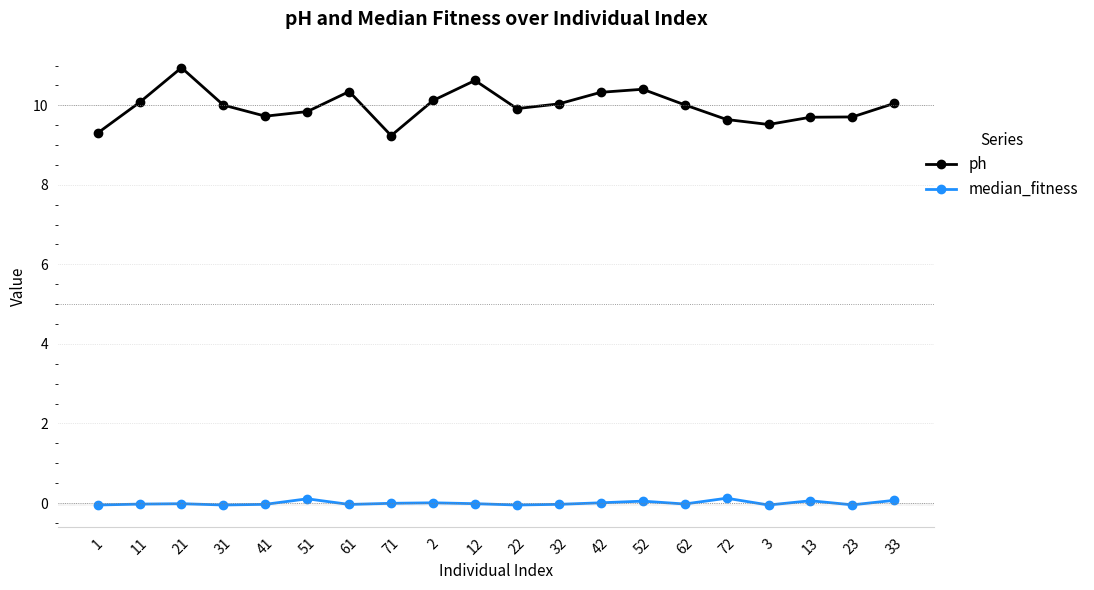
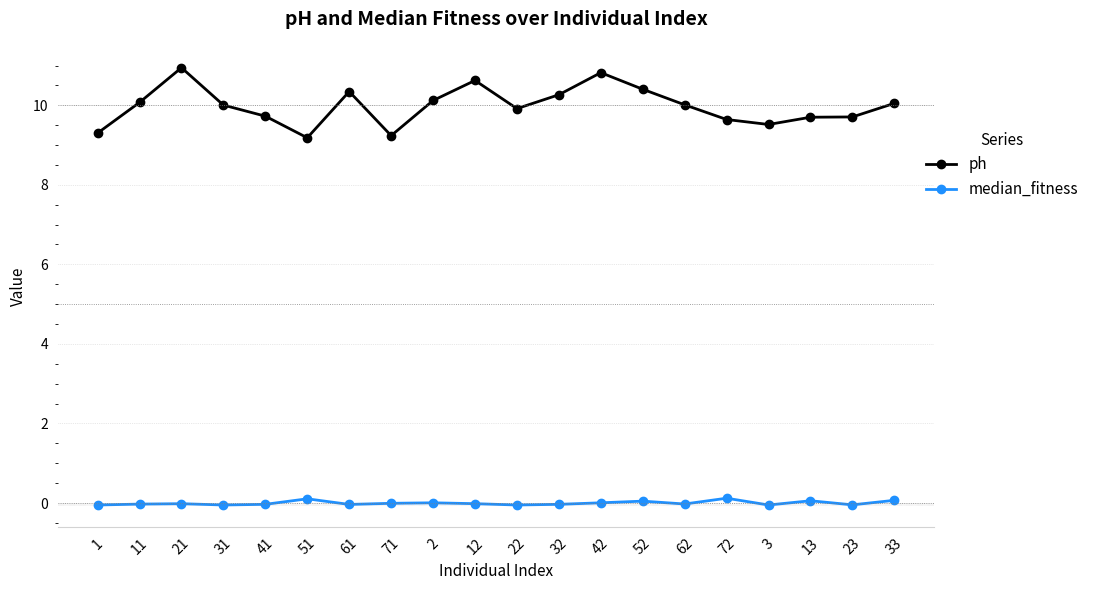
ph, 51: 9.8 -> 9.2
ph, 32: 10.0 -> 10.3
ph, 42: 10.3 -> 10.8
